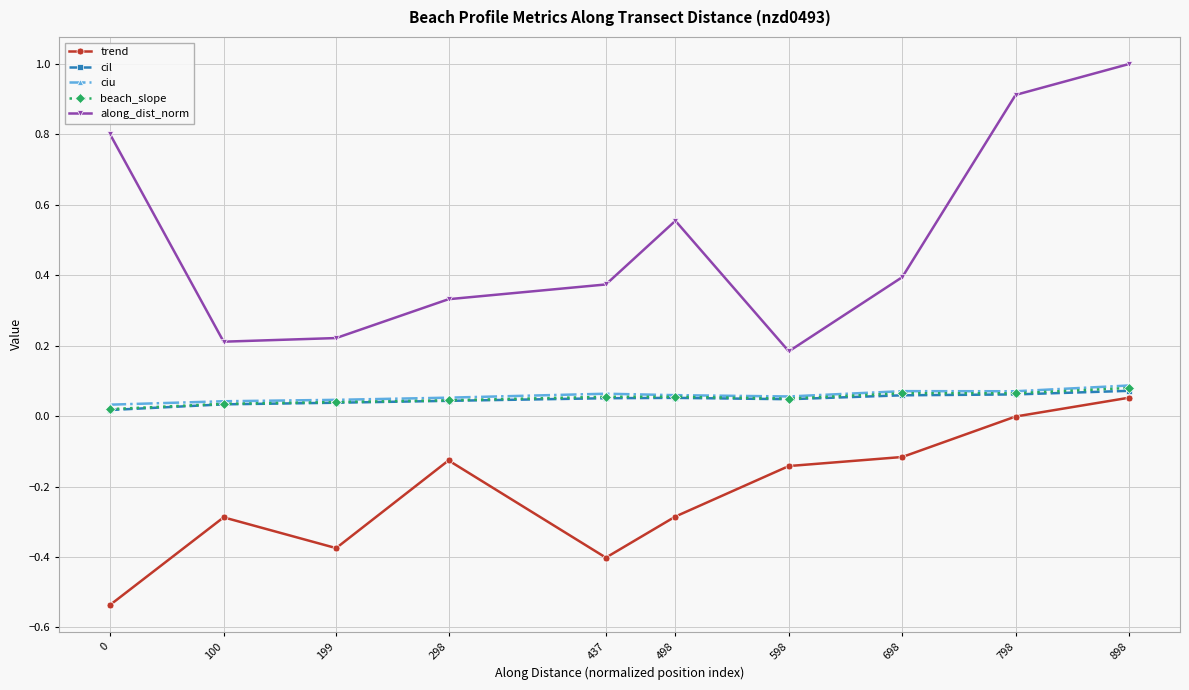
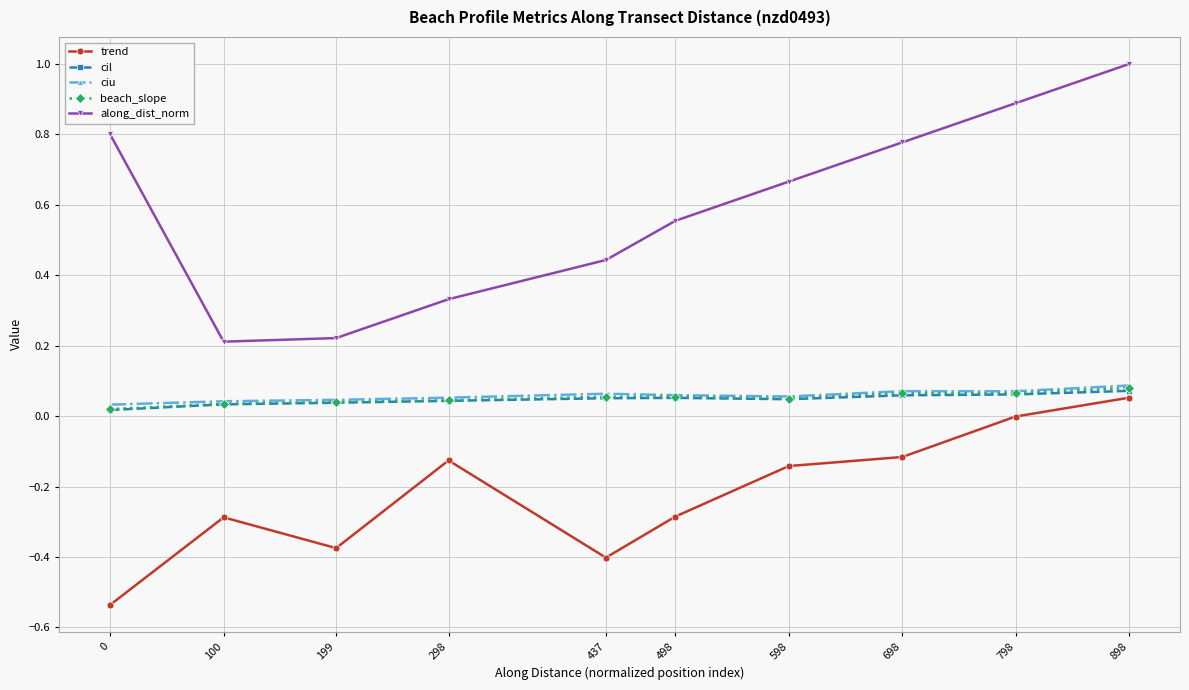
along_dist_norm, 437: 0.37 -> 0.44
along_dist_norm, 598: 0.18 -> 0.67
along_dist_norm, 698: 0.39 -> 0.78
along_dist_norm, 798: 0.91 -> 0.89
